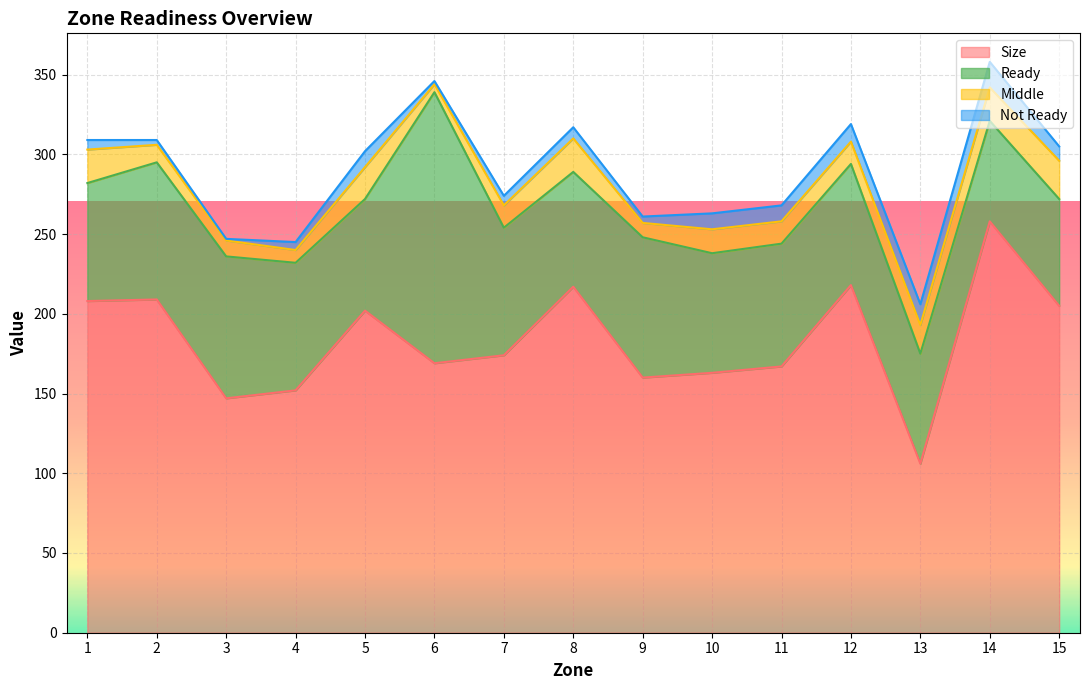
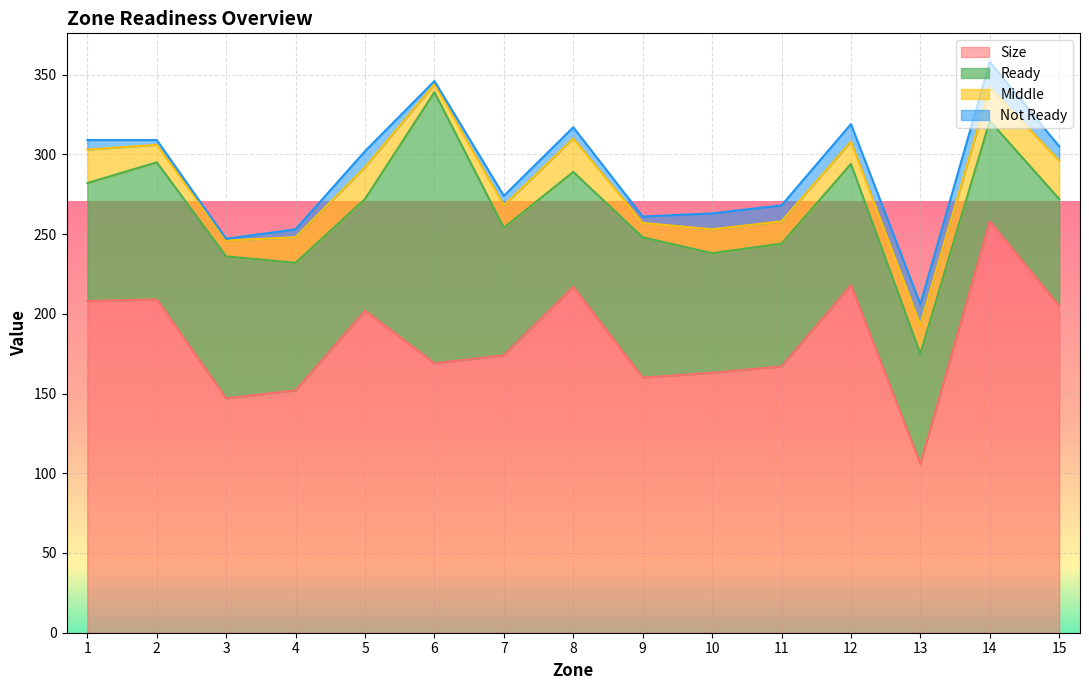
Middle, 4: 8 -> 16
